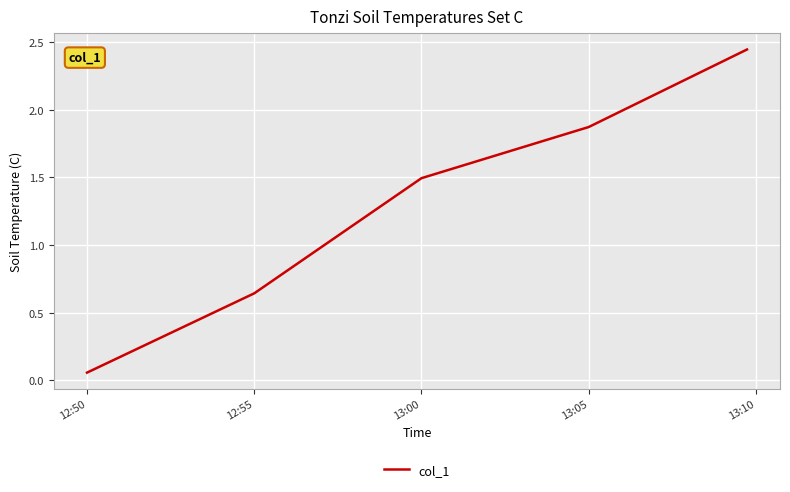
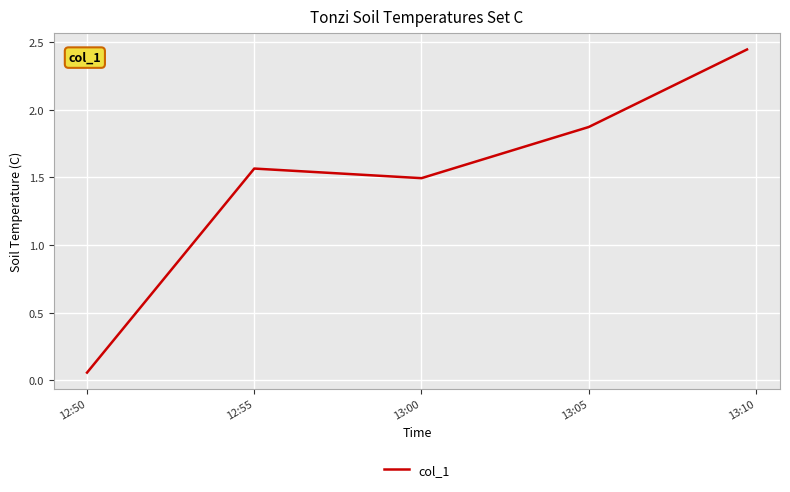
12:55: 0.64 -> 1.57
